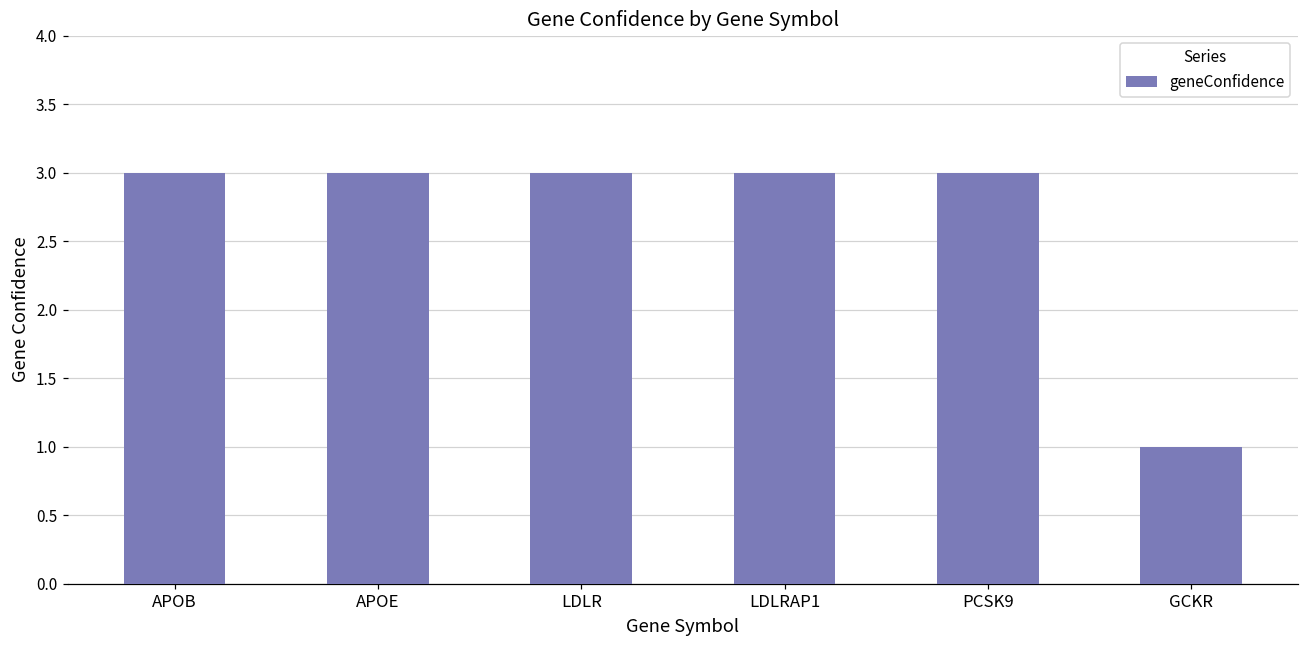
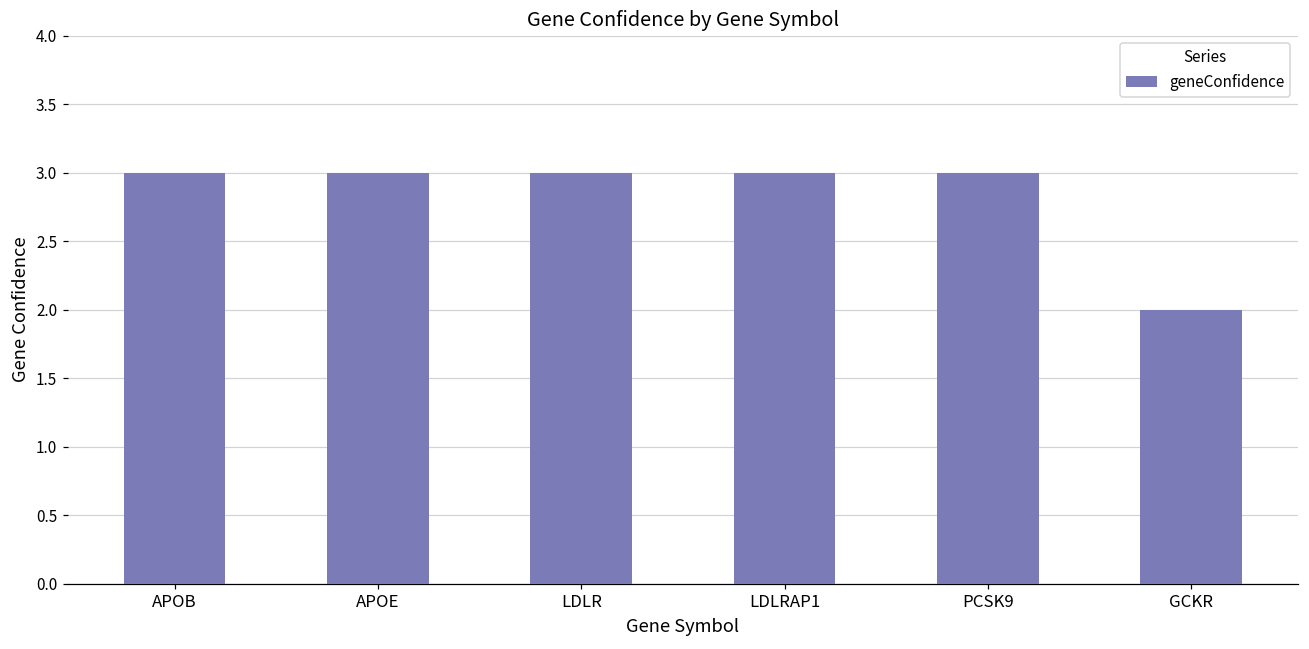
GCKR: 1 -> 2
